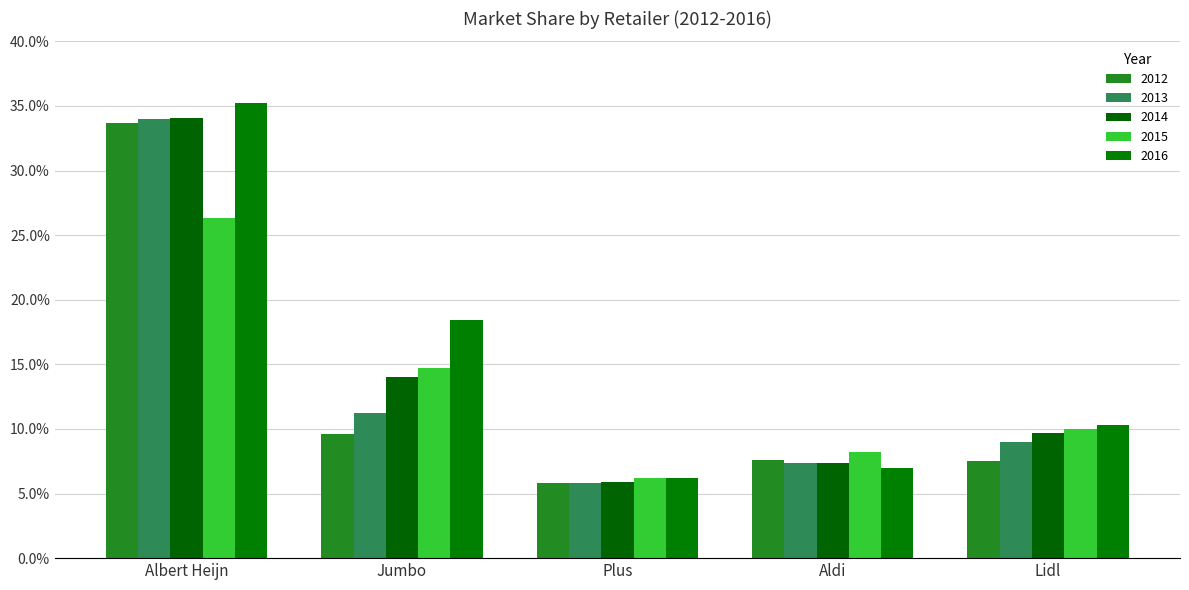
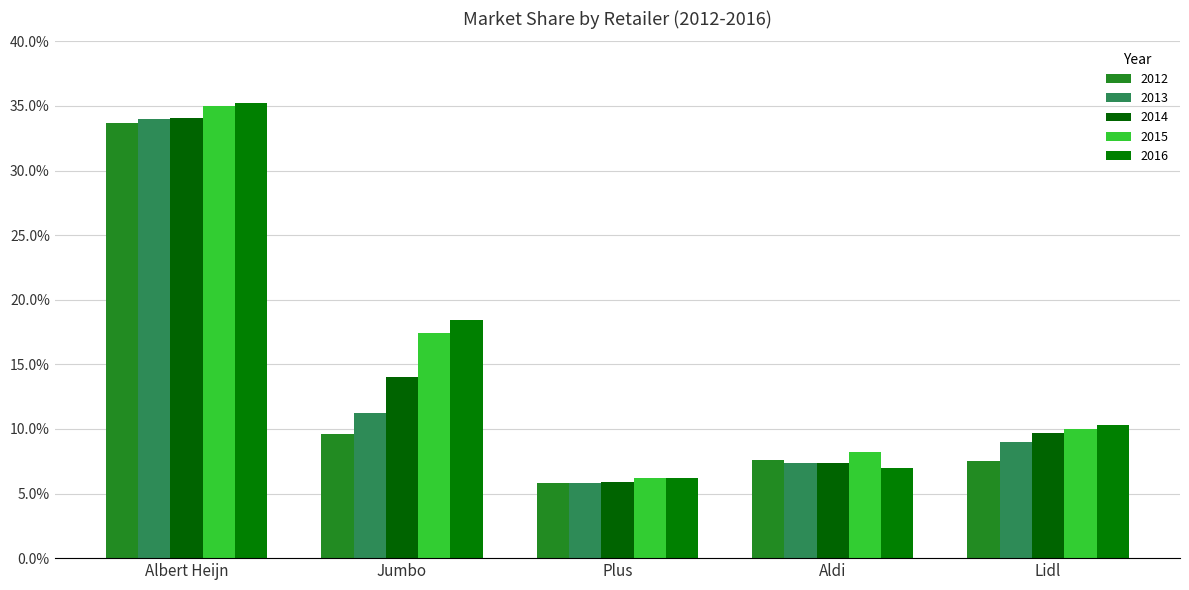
2015, Albert Heijn: 26.3% -> 35.0%
2015, Jumbo: 14.7% -> 17.4%
